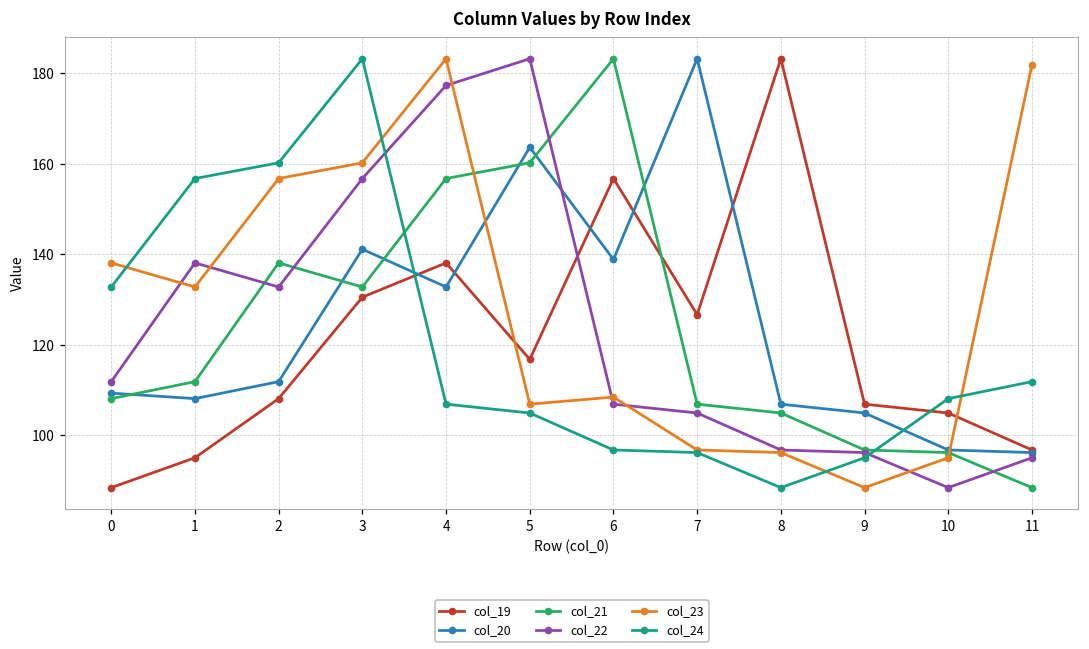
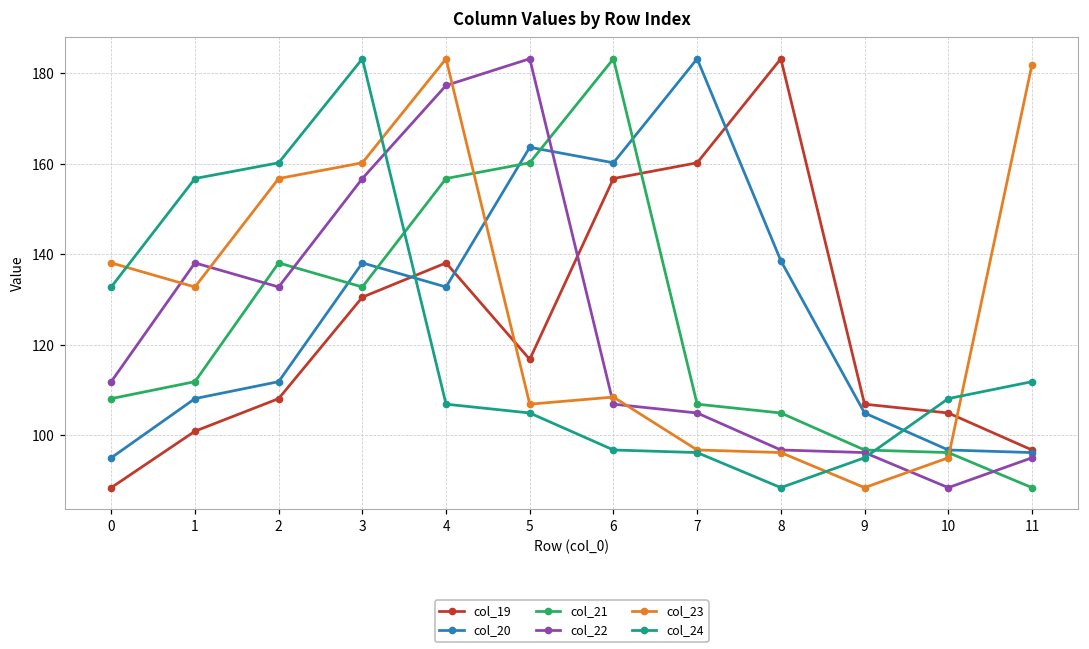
col_20, 0: 109 -> 95
col_19, 1: 95 -> 101
col_20, 3: 141 -> 138
col_20, 6: 139 -> 160
col_19, 7: 127 -> 160
col_20, 8: 107 -> 139
